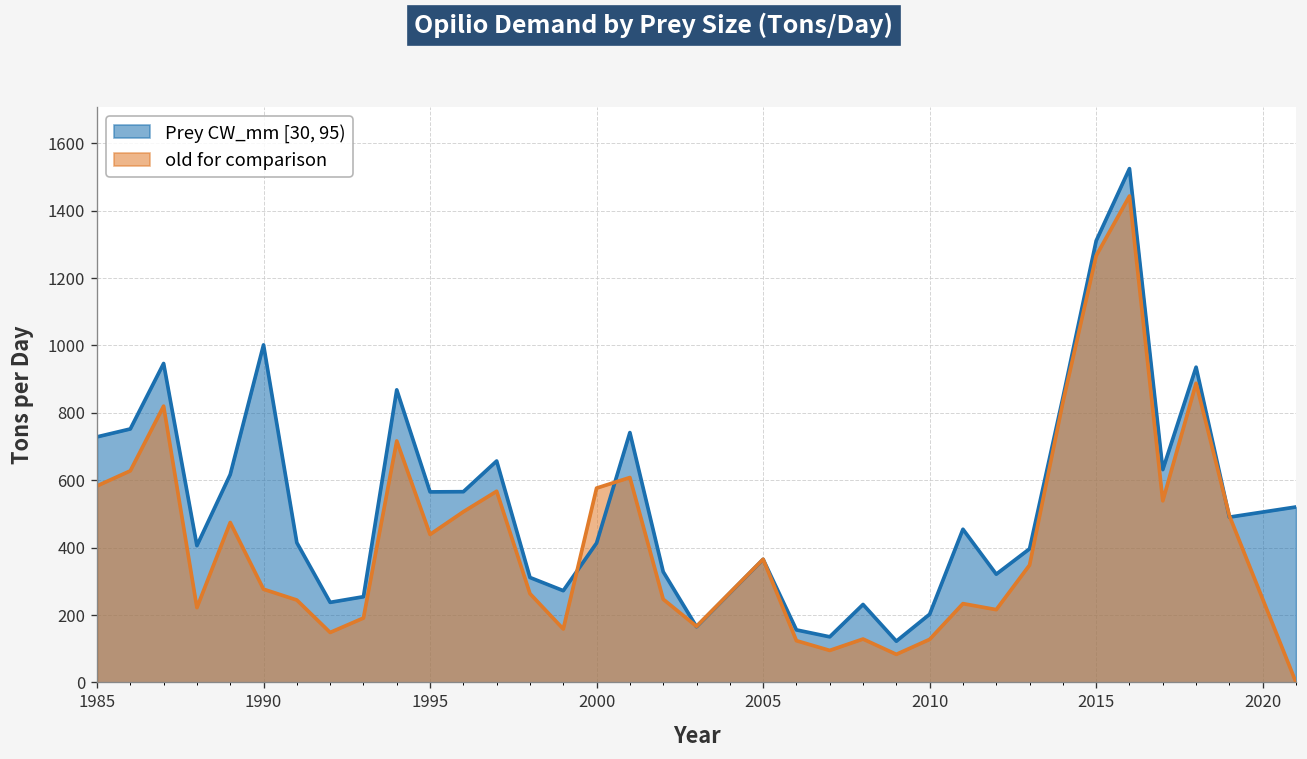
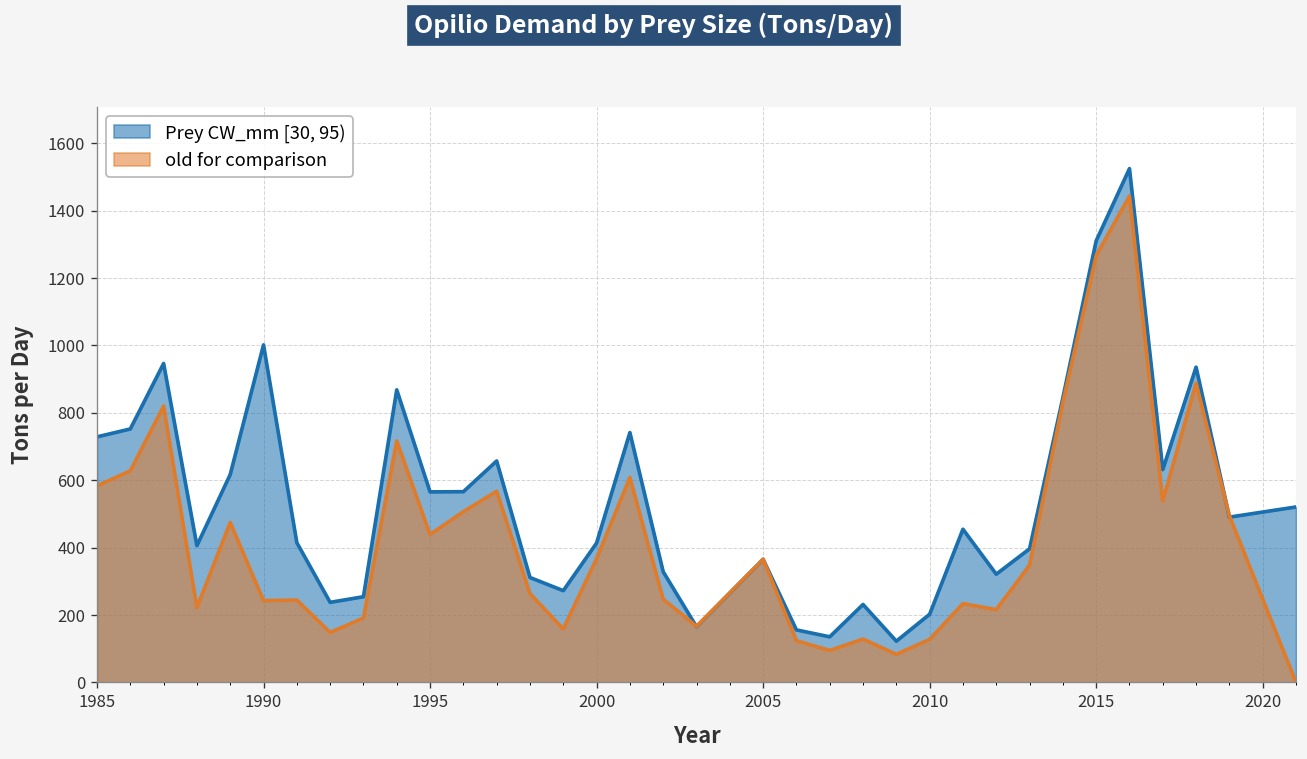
old for comparison, 1990: 280 -> 240
old for comparison, 2000: 580 -> 370
